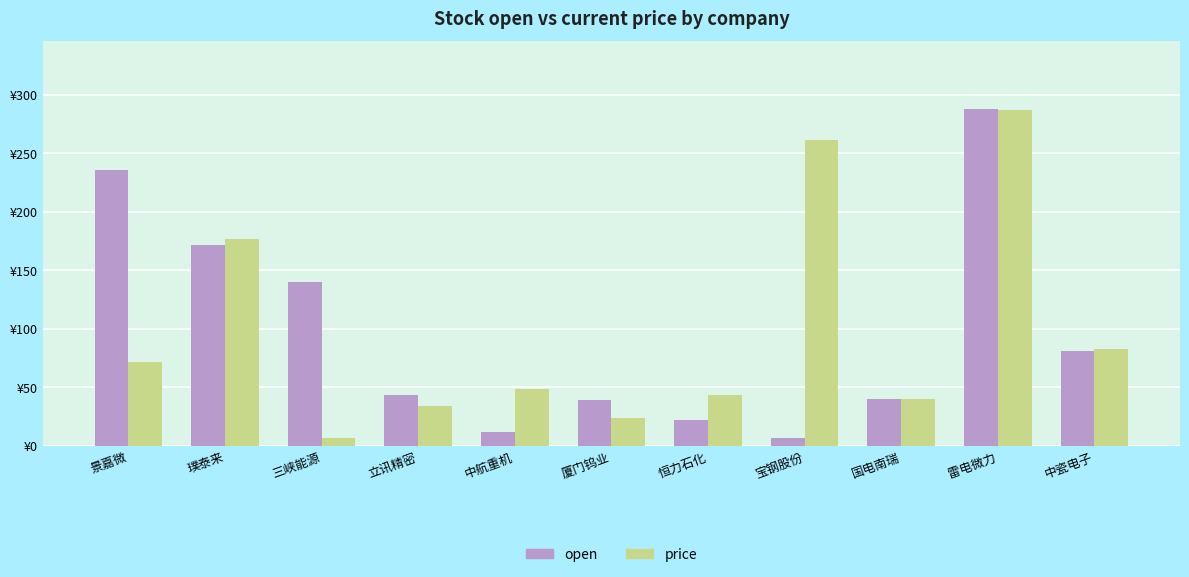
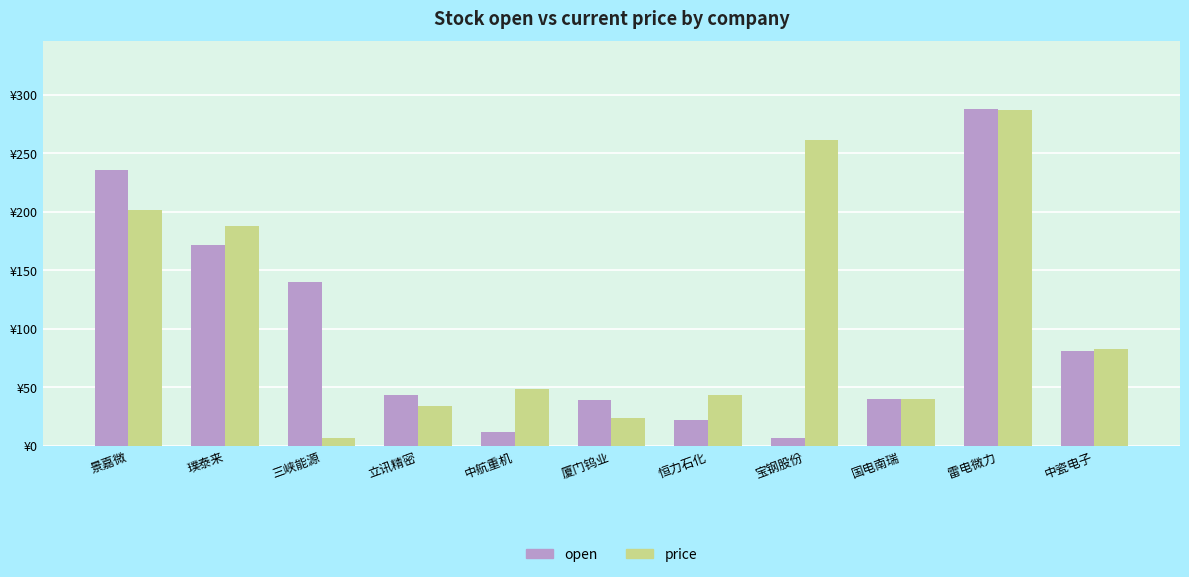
price, 景嘉微: ¥72 -> ¥202
price, 璞泰来: ¥177 -> ¥188
